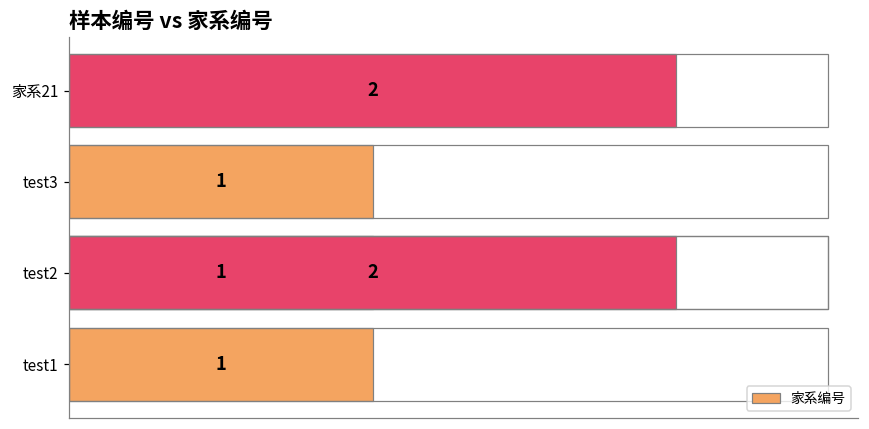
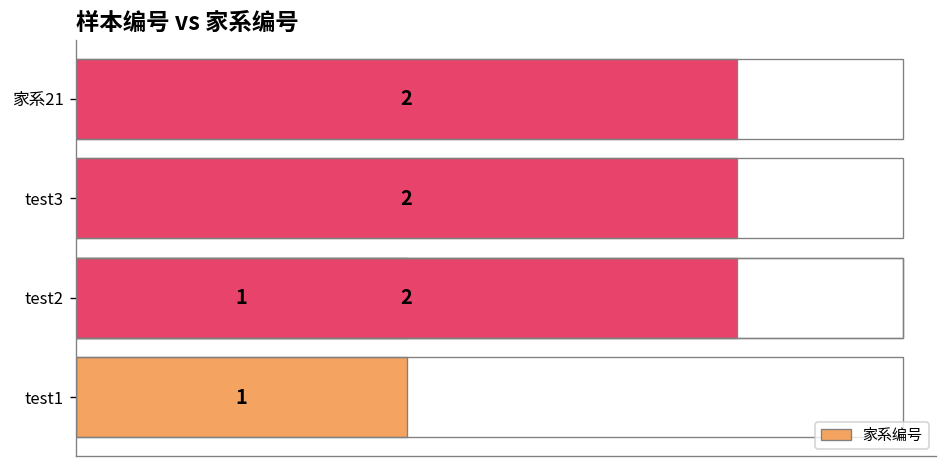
家系编号, test3: 1 -> 2
